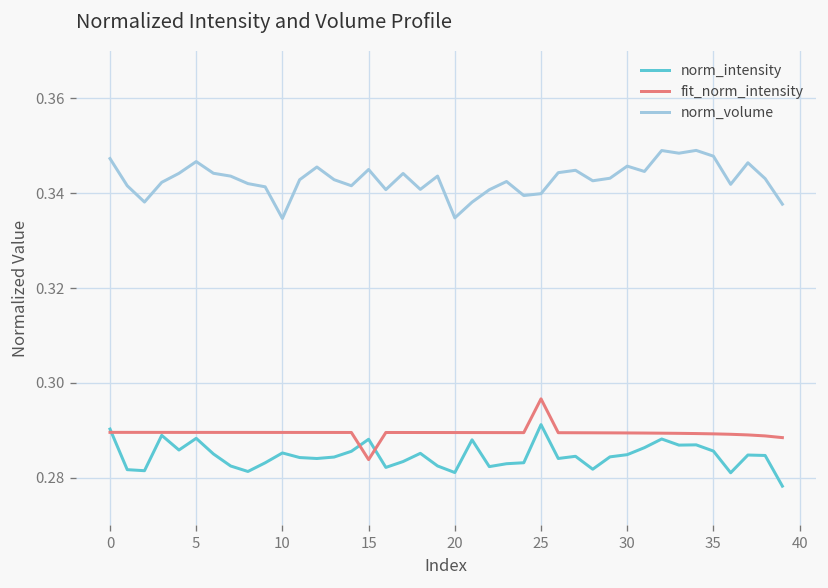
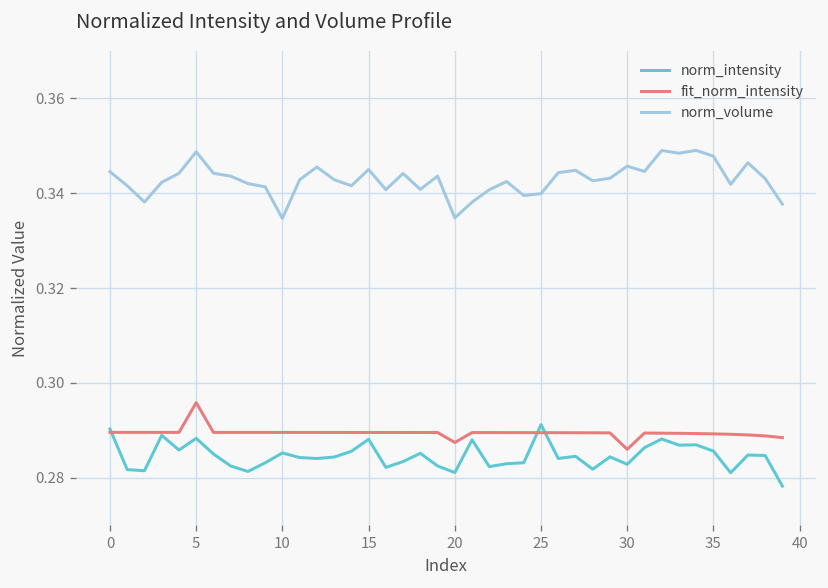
norm_volume, 0: 0.347 -> 0.345
fit_norm_intensity, 5: 0.290 -> 0.296
norm_volume, 5: 0.347 -> 0.349
fit_norm_intensity, 15: 0.284 -> 0.290
fit_norm_intensity, 20: 0.290 -> 0.287
fit_norm_intensity, 25: 0.297 -> 0.290
norm_intensity, 30: 0.285 -> 0.283
fit_norm_intensity, 30: 0.289 -> 0.286
